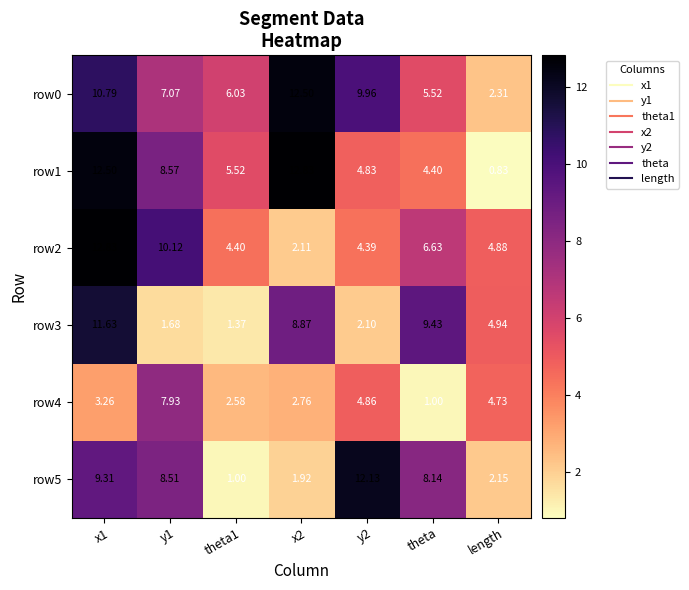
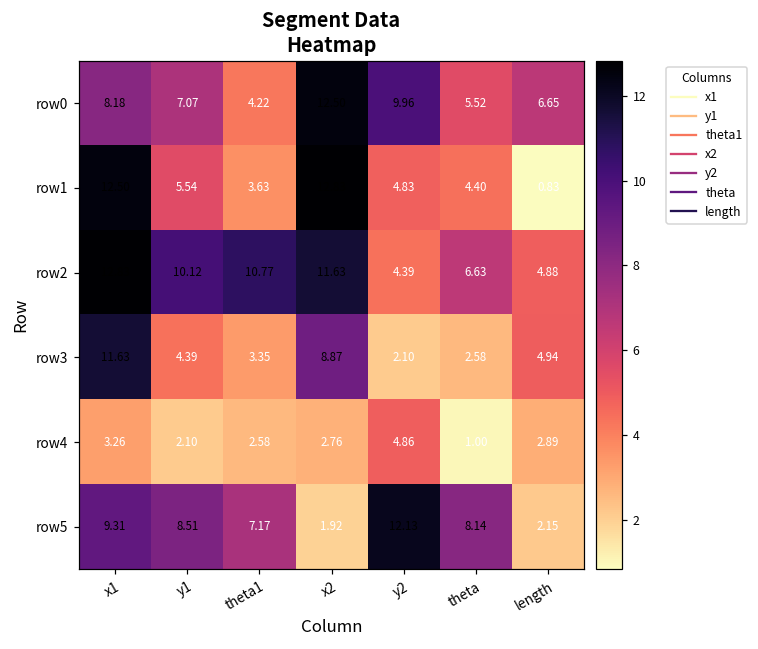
row0, x1: 10.79 -> 8.18
row0, theta1: 6.03 -> 4.22
row0, length: 2.31 -> 6.65
row1, y1: 8.57 -> 5.54
row1, theta1: 5.52 -> 3.63
row2, theta1: 4.40 -> 10.77
row2, x2: 2.11 -> 11.63
row3, y1: 1.68 -> 4.39
row3, theta1: 1.37 -> 3.35
row3, theta: 9.43 -> 2.58
row4, y1: 7.93 -> 2.10
row4, length: 4.73 -> 2.89
row5, theta1: 1.00 -> 7.17
